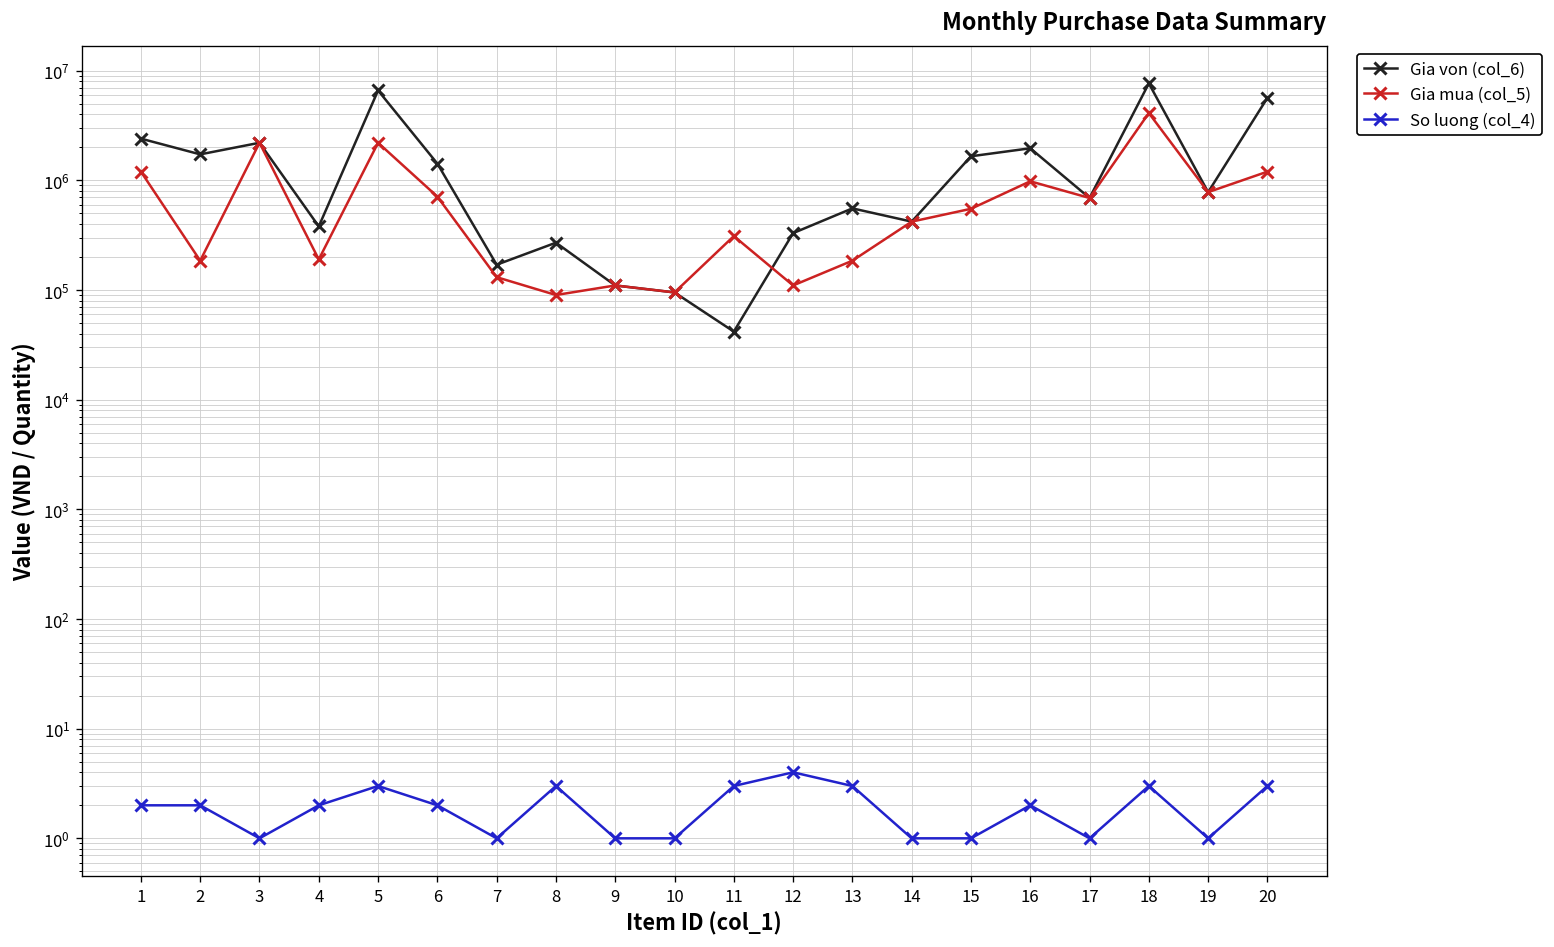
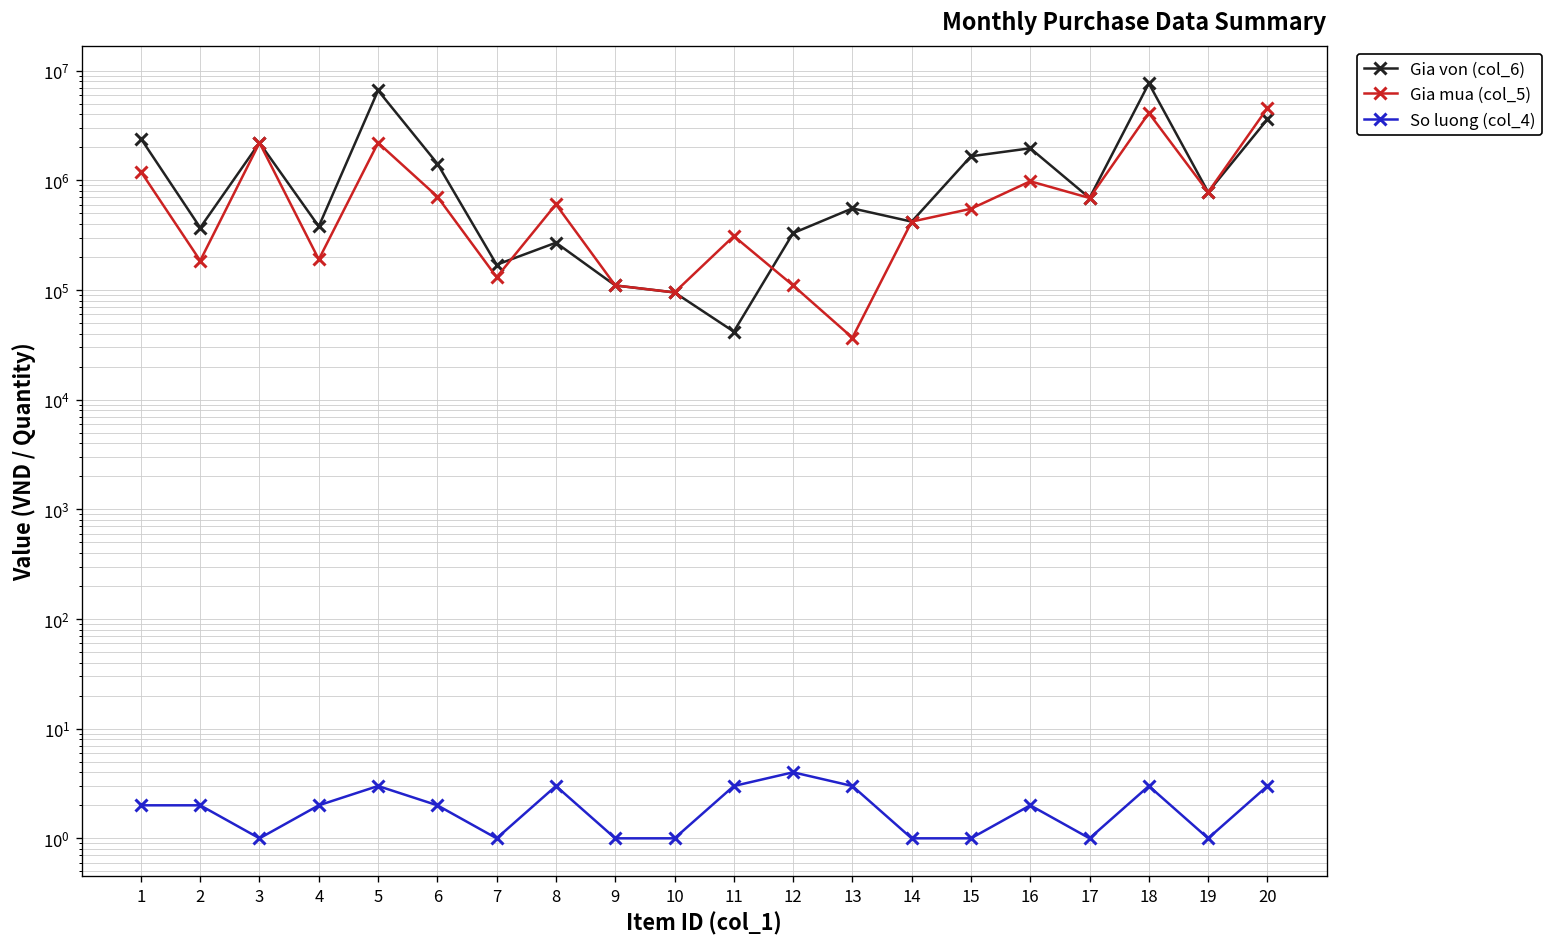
Gia von (col_6), 2: 1700000 -> 370000
Gia mua (col_5), 8: 90000 -> 600000
Gia mua (col_5), 13: 190000 -> 37000
Gia von (col_6), 20: 6000000 -> 3600000
Gia mua (col_5), 20: 1200000 -> 5000000
